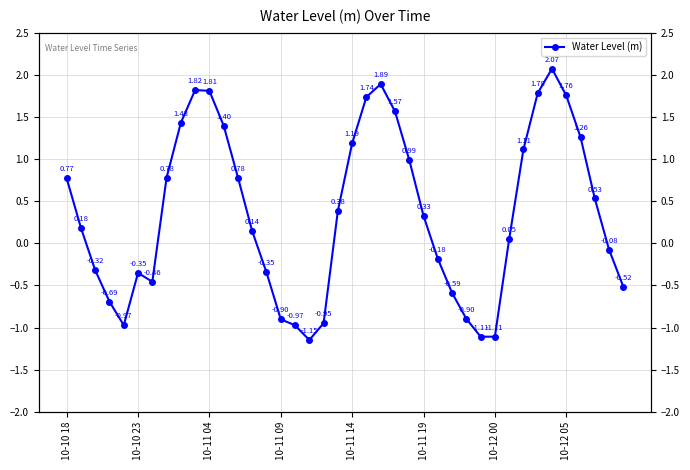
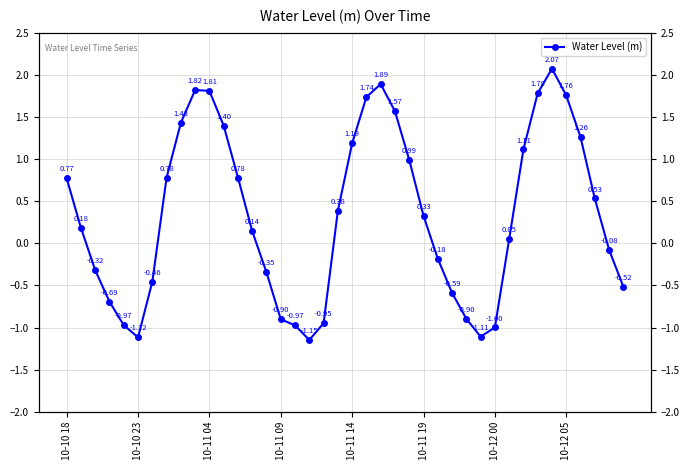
10-10 23: -0.35 -> -1.12
10-12 00: -1.11 -> -1.00
